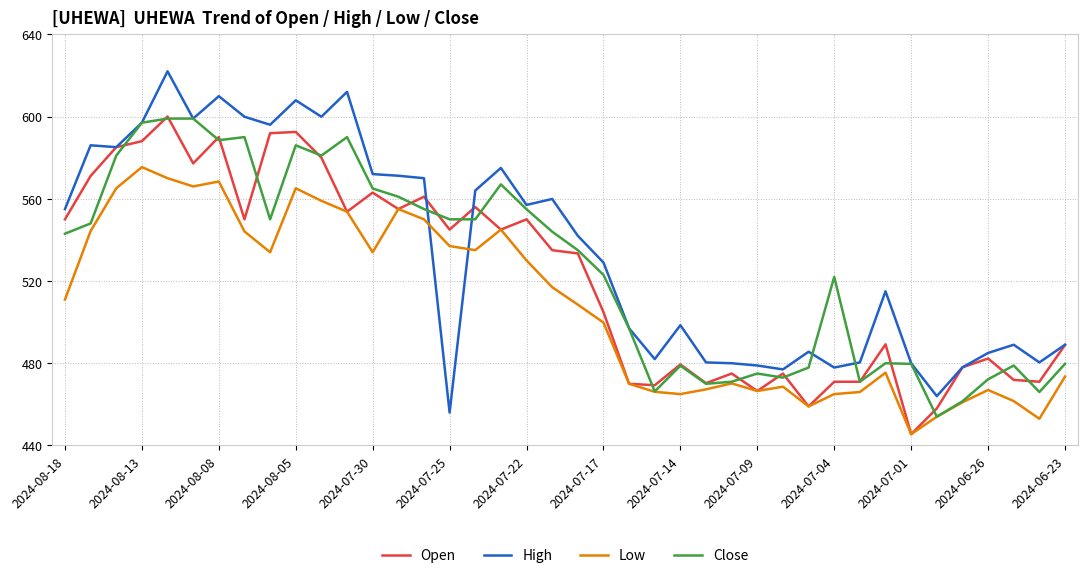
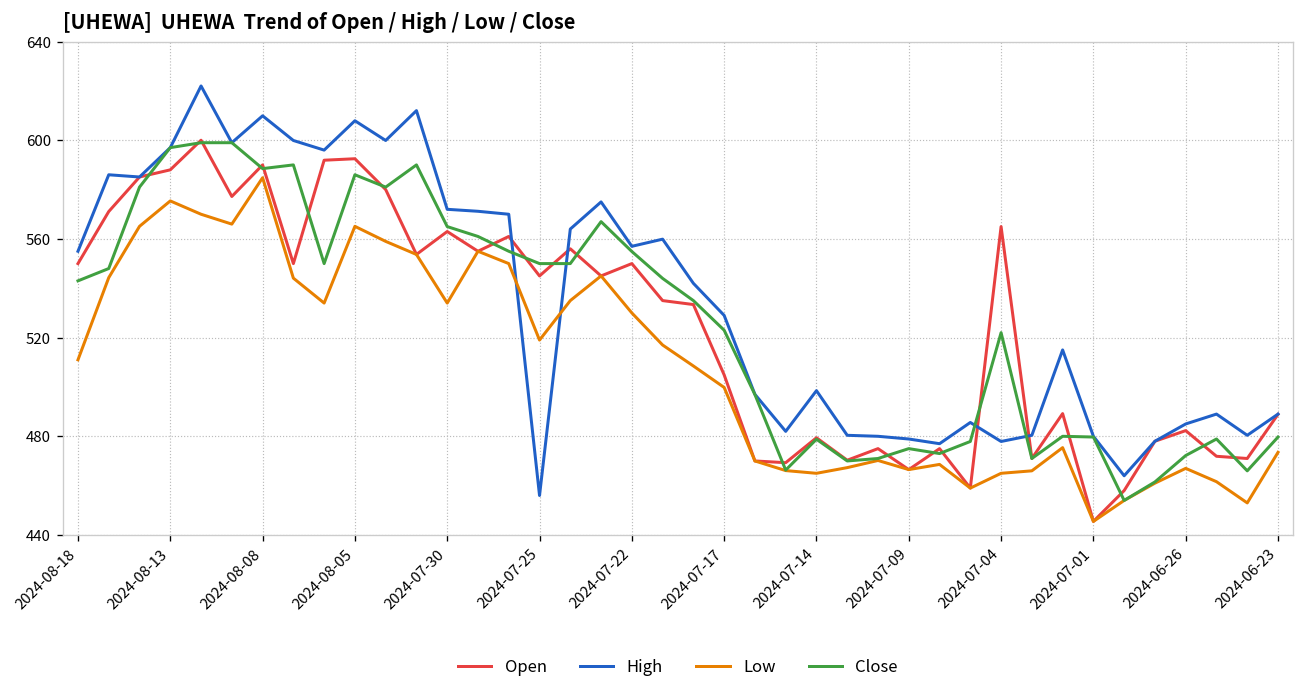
Low, 2024-08-08: 568 -> 585
Low, 2024-07-25: 537 -> 519
Open, 2024-07-04: 471 -> 565
